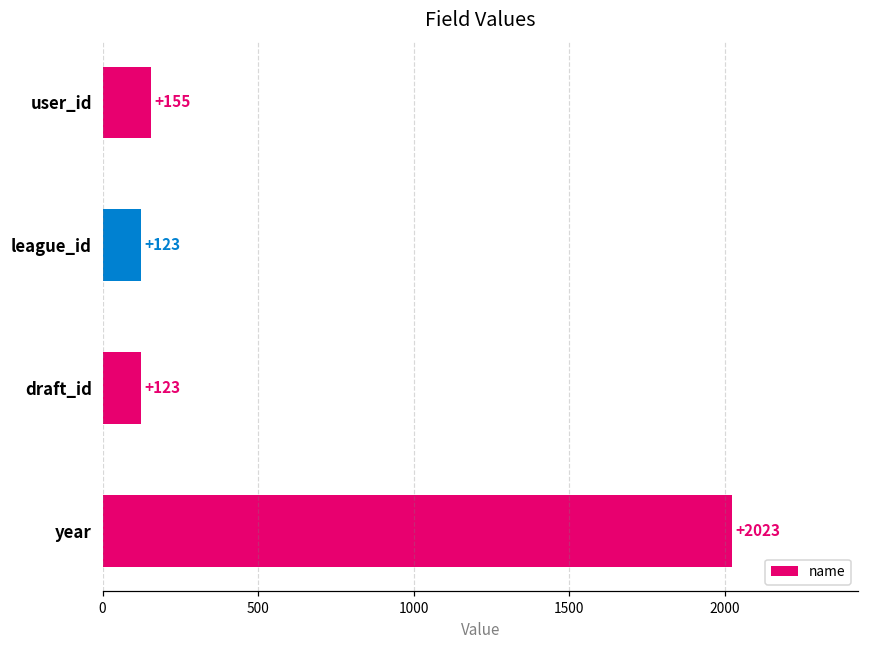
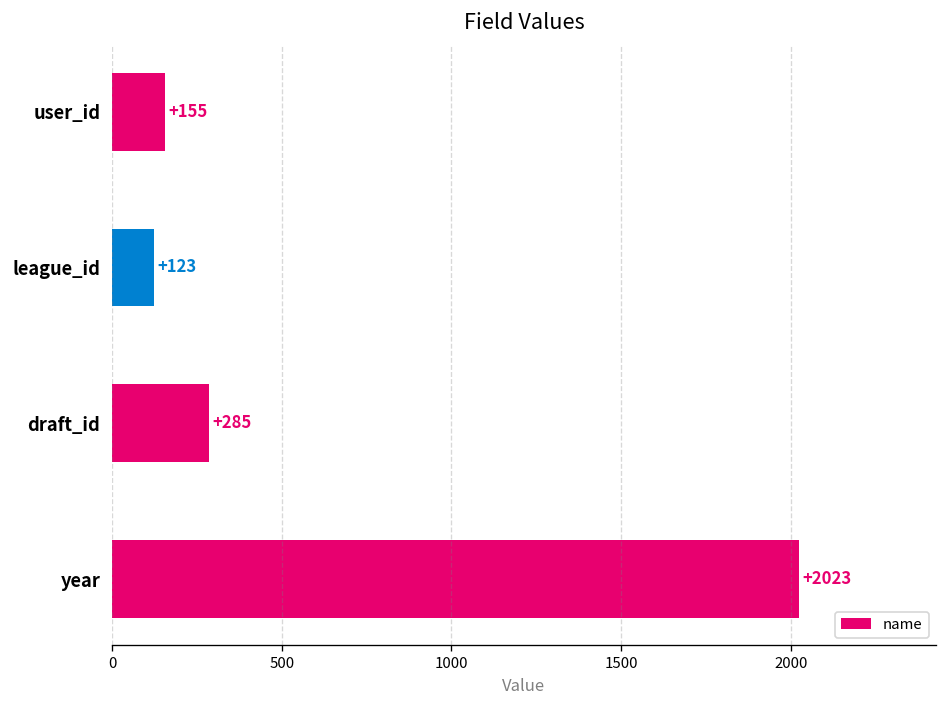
draft_id: +123 -> +285
